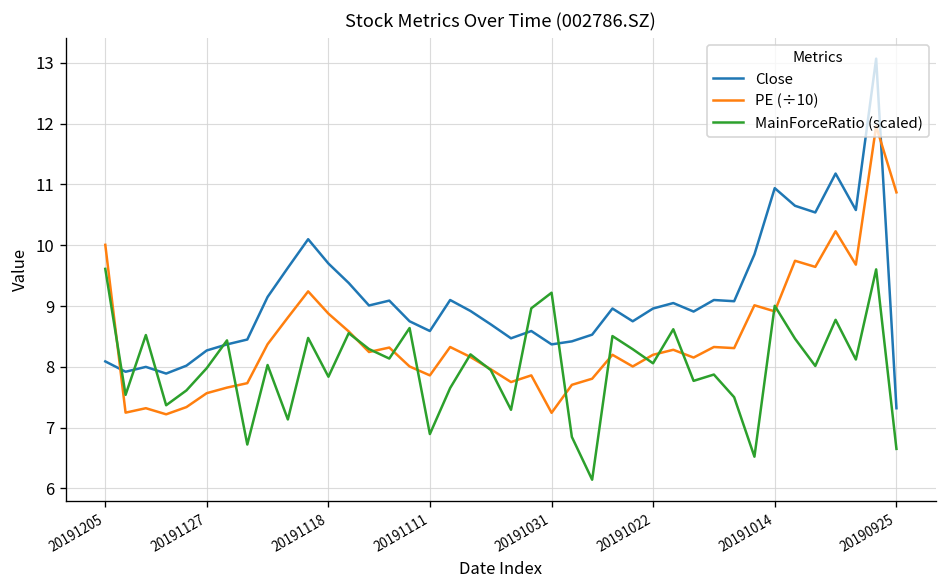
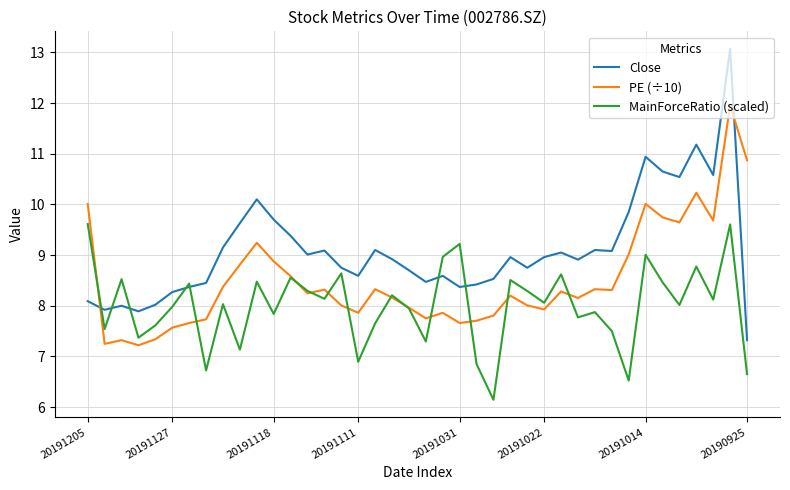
PE (÷10), 20191031: 7.2 -> 7.7
PE (÷10), 20191022: 8.2 -> 7.9
PE (÷10), 20191014: 8.9 -> 10.0
